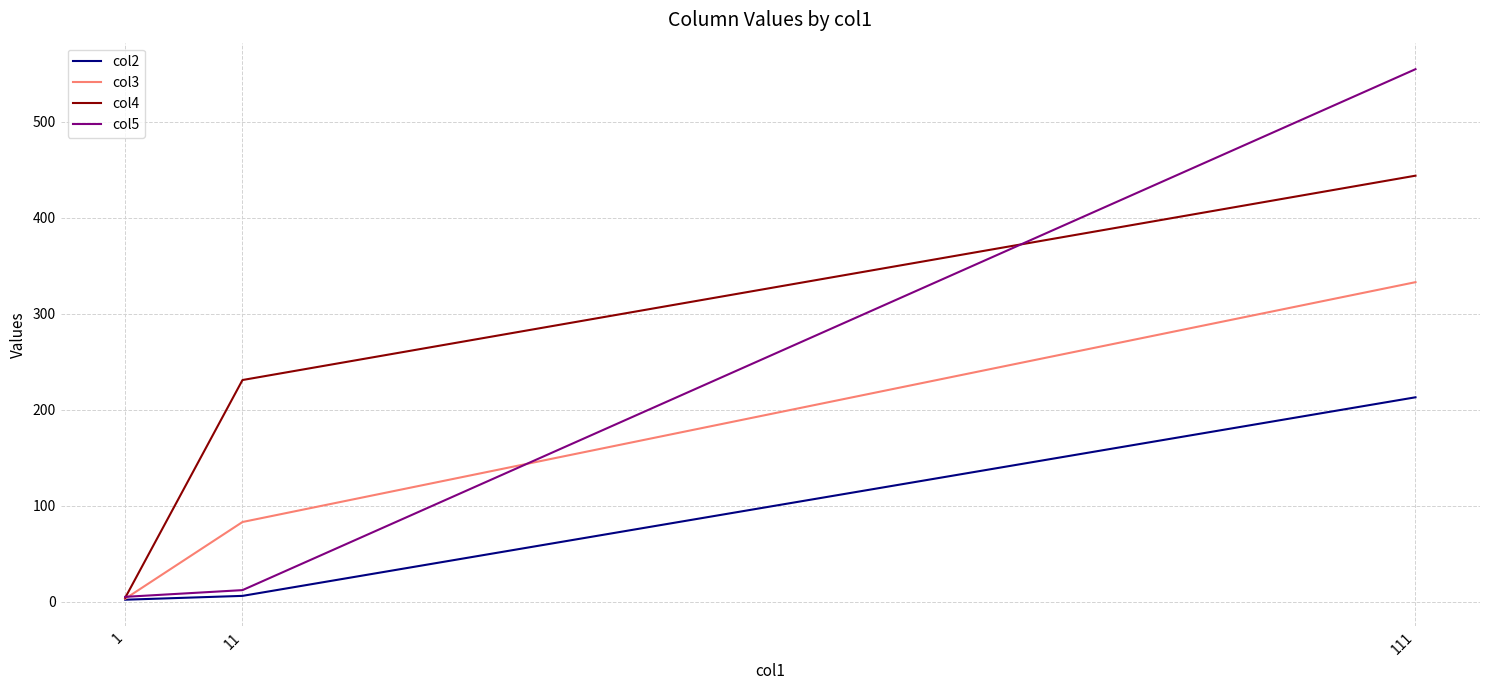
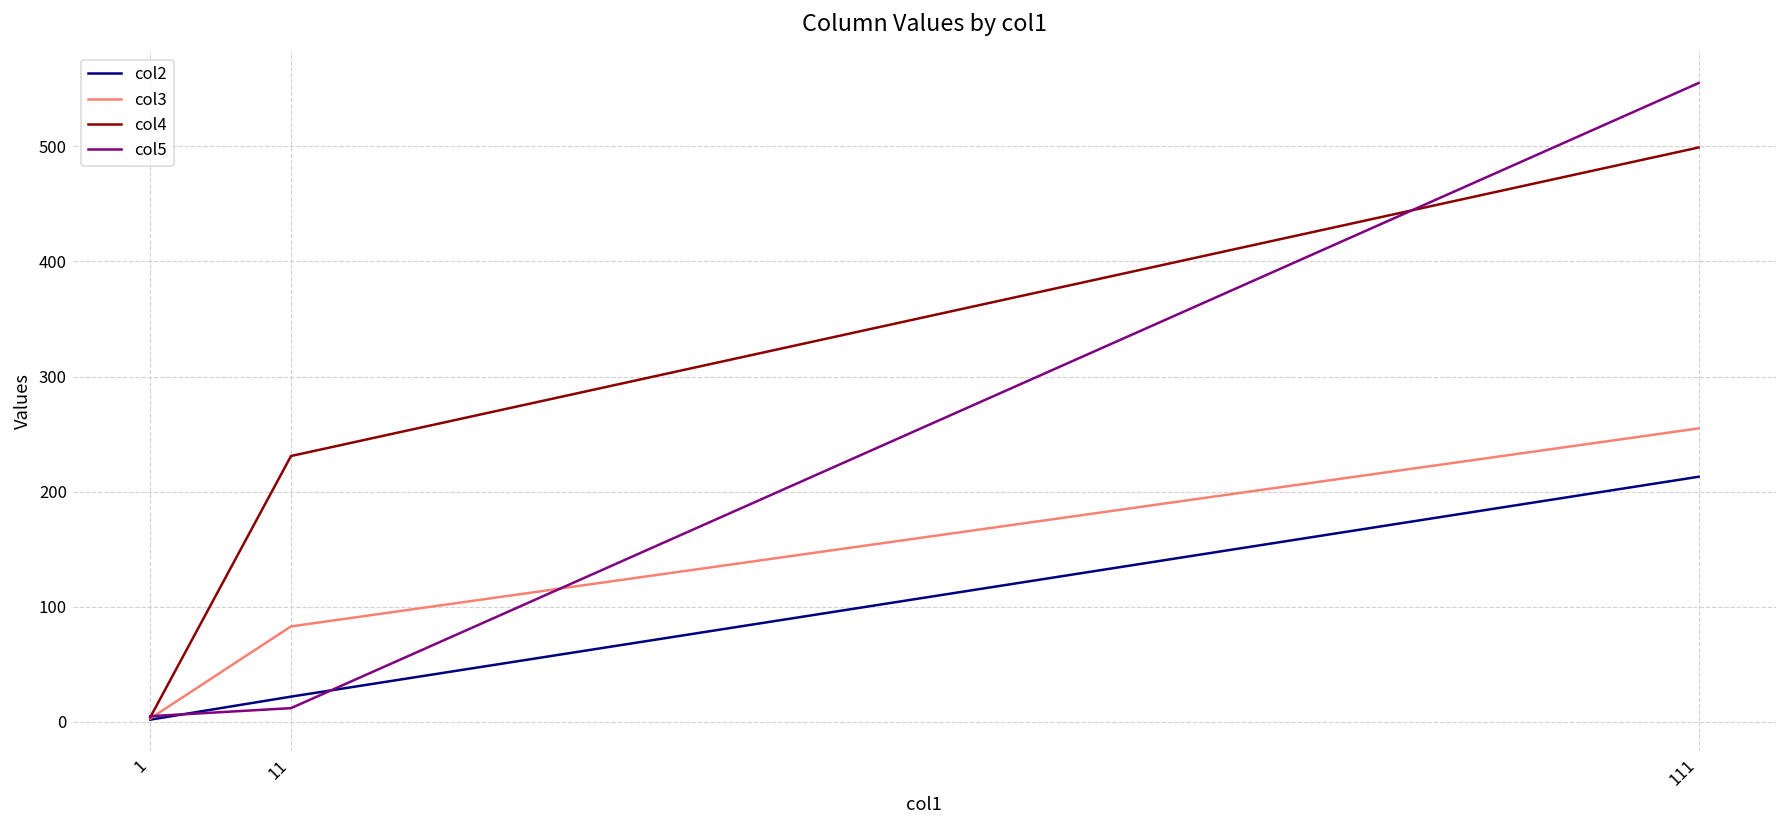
col2, 11: 10 -> 20
col3, 111: 330 -> 260
col4, 111: 440 -> 500
